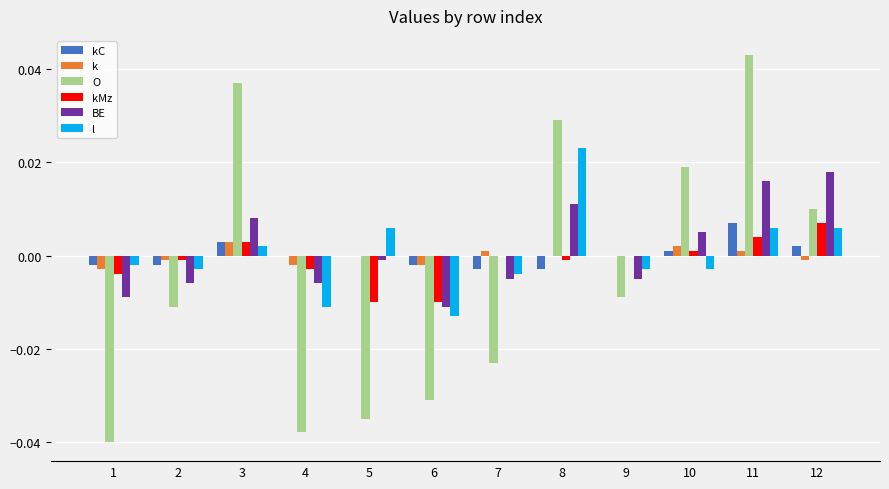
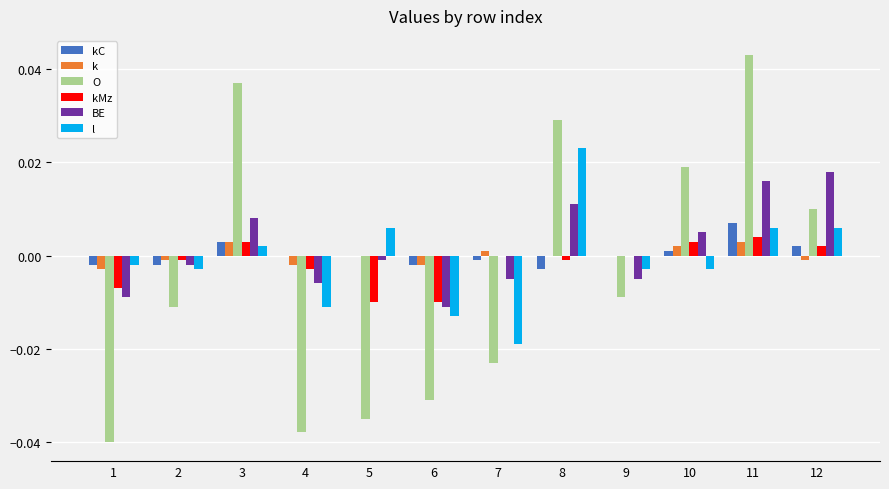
kMz, 1: -0.004 -> -0.007
BE, 2: -0.006 -> -0.002
kC, 7: -0.003 -> -0.001
l, 7: -0.004 -> -0.019
kMz, 10: 0.001 -> 0.003
k, 11: 0.001 -> 0.003
kMz, 12: 0.007 -> 0.002
